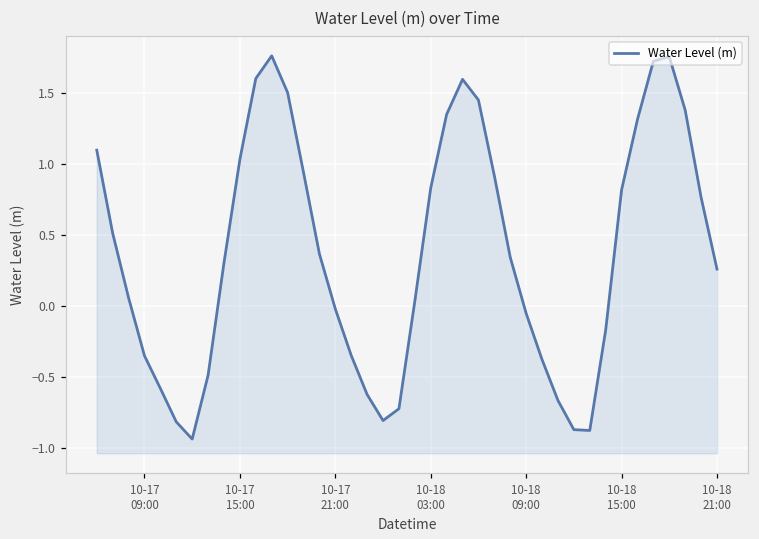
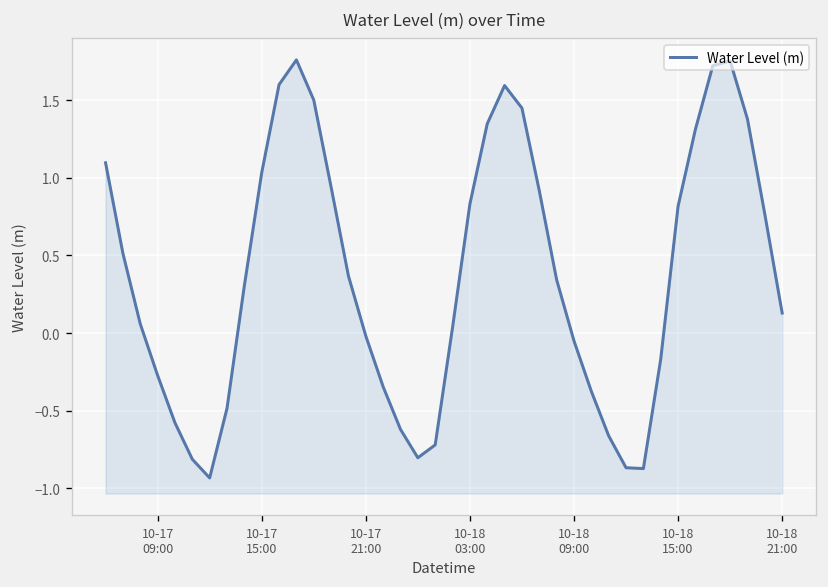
10-17 09:00: -0.35 -> -0.27
10-18 21:00: 0.26 -> 0.13
